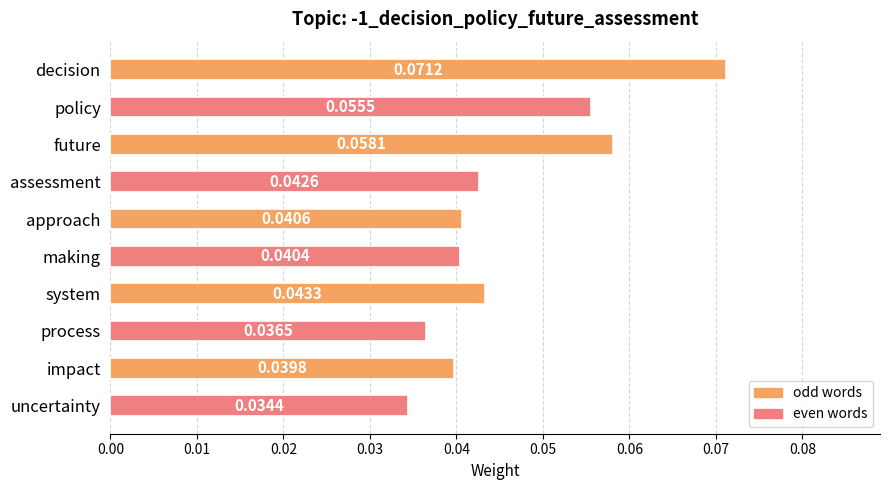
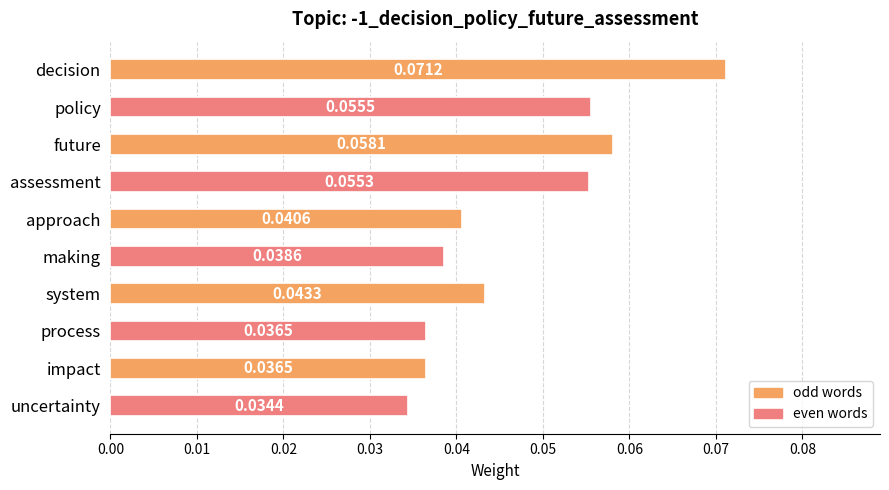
assessment: 0.0426 -> 0.0553
making: 0.0404 -> 0.0386
impact: 0.0398 -> 0.0365
